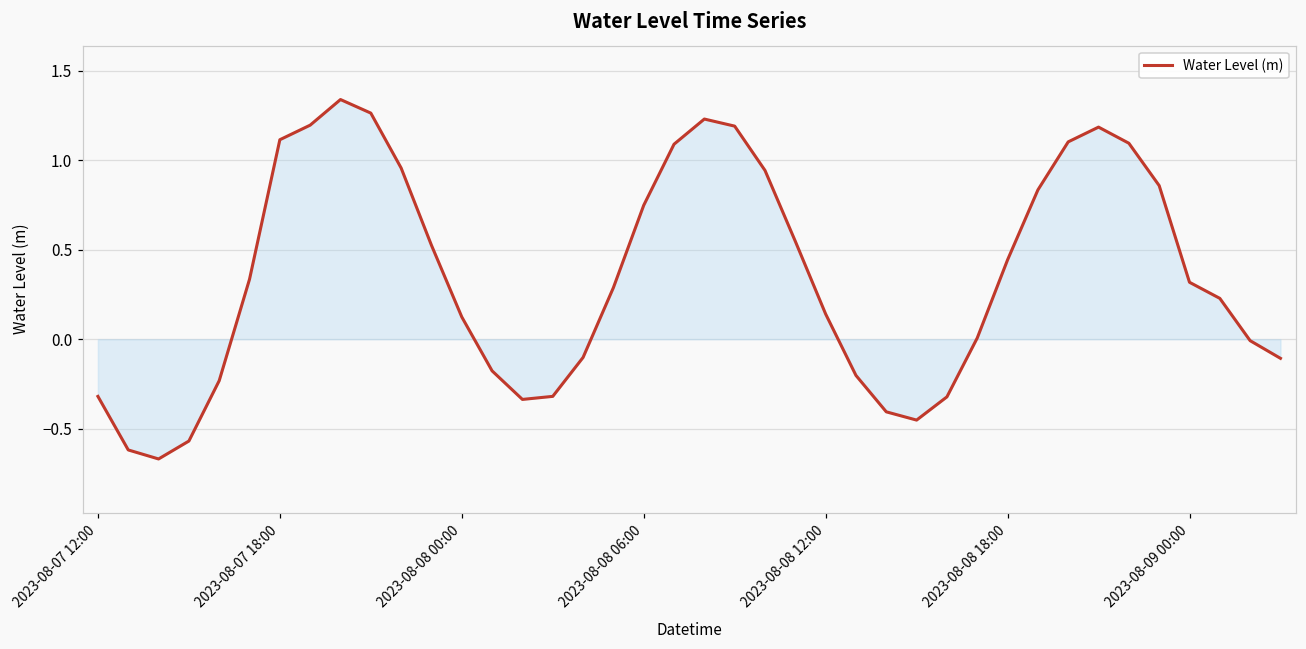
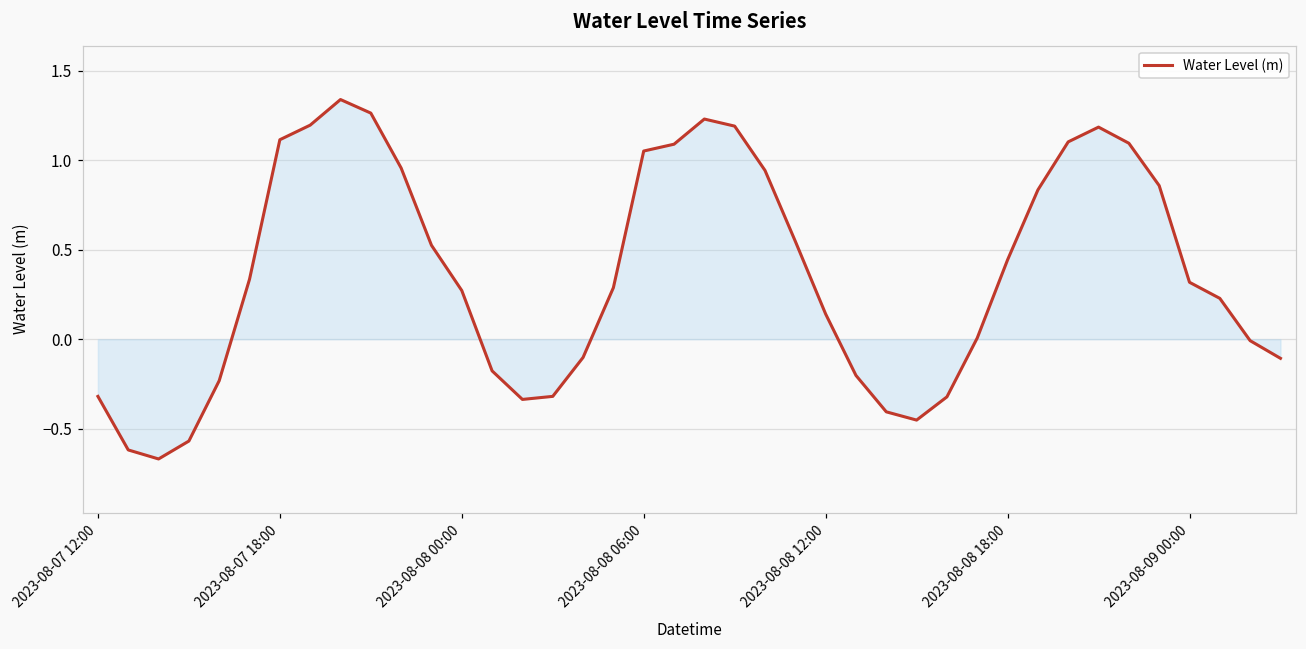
Water Level (m), 2023-08-08 00:00: 0.12 -> 0.27
Water Level (m), 2023-08-08 06:00: 0.75 -> 1.05
